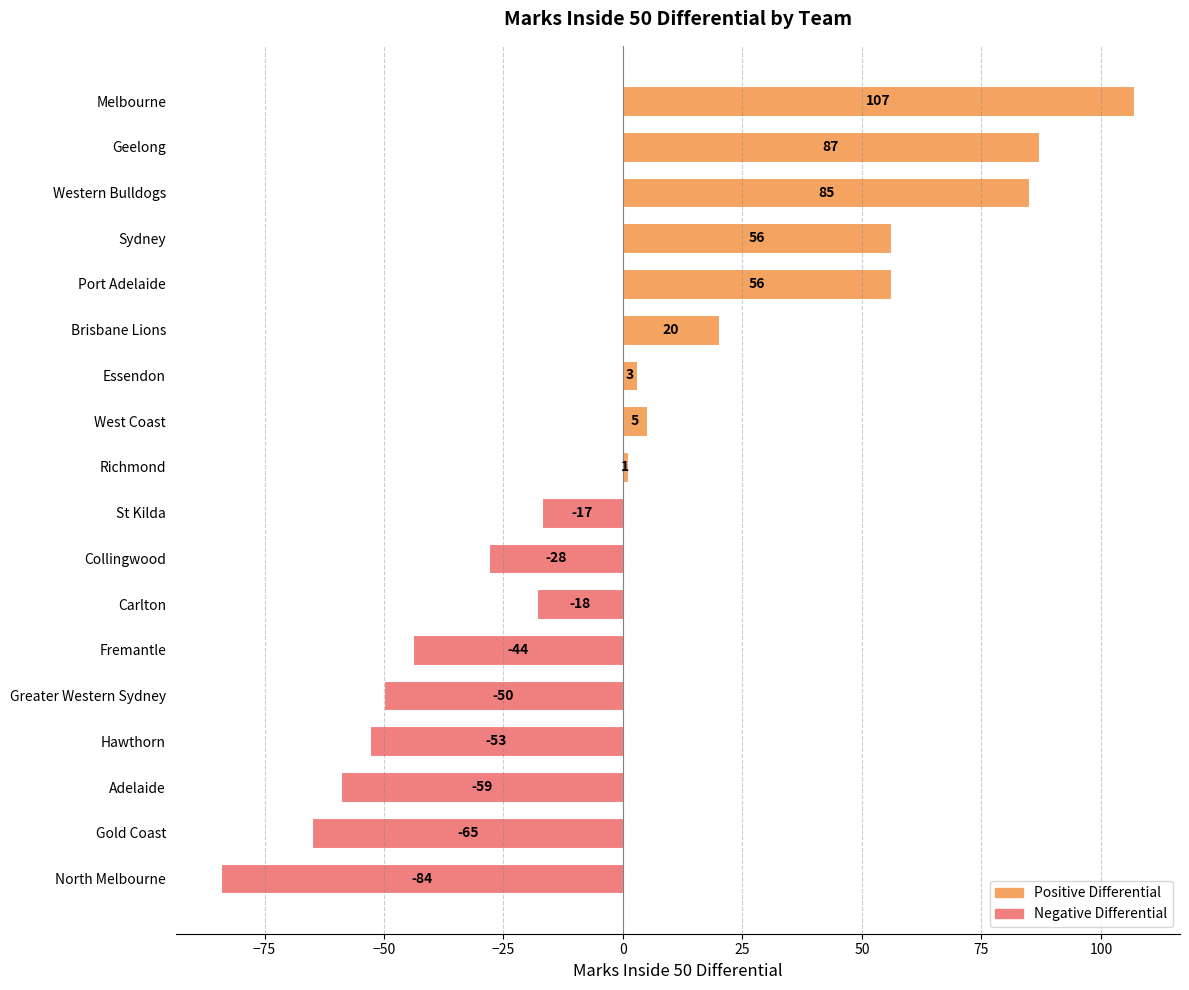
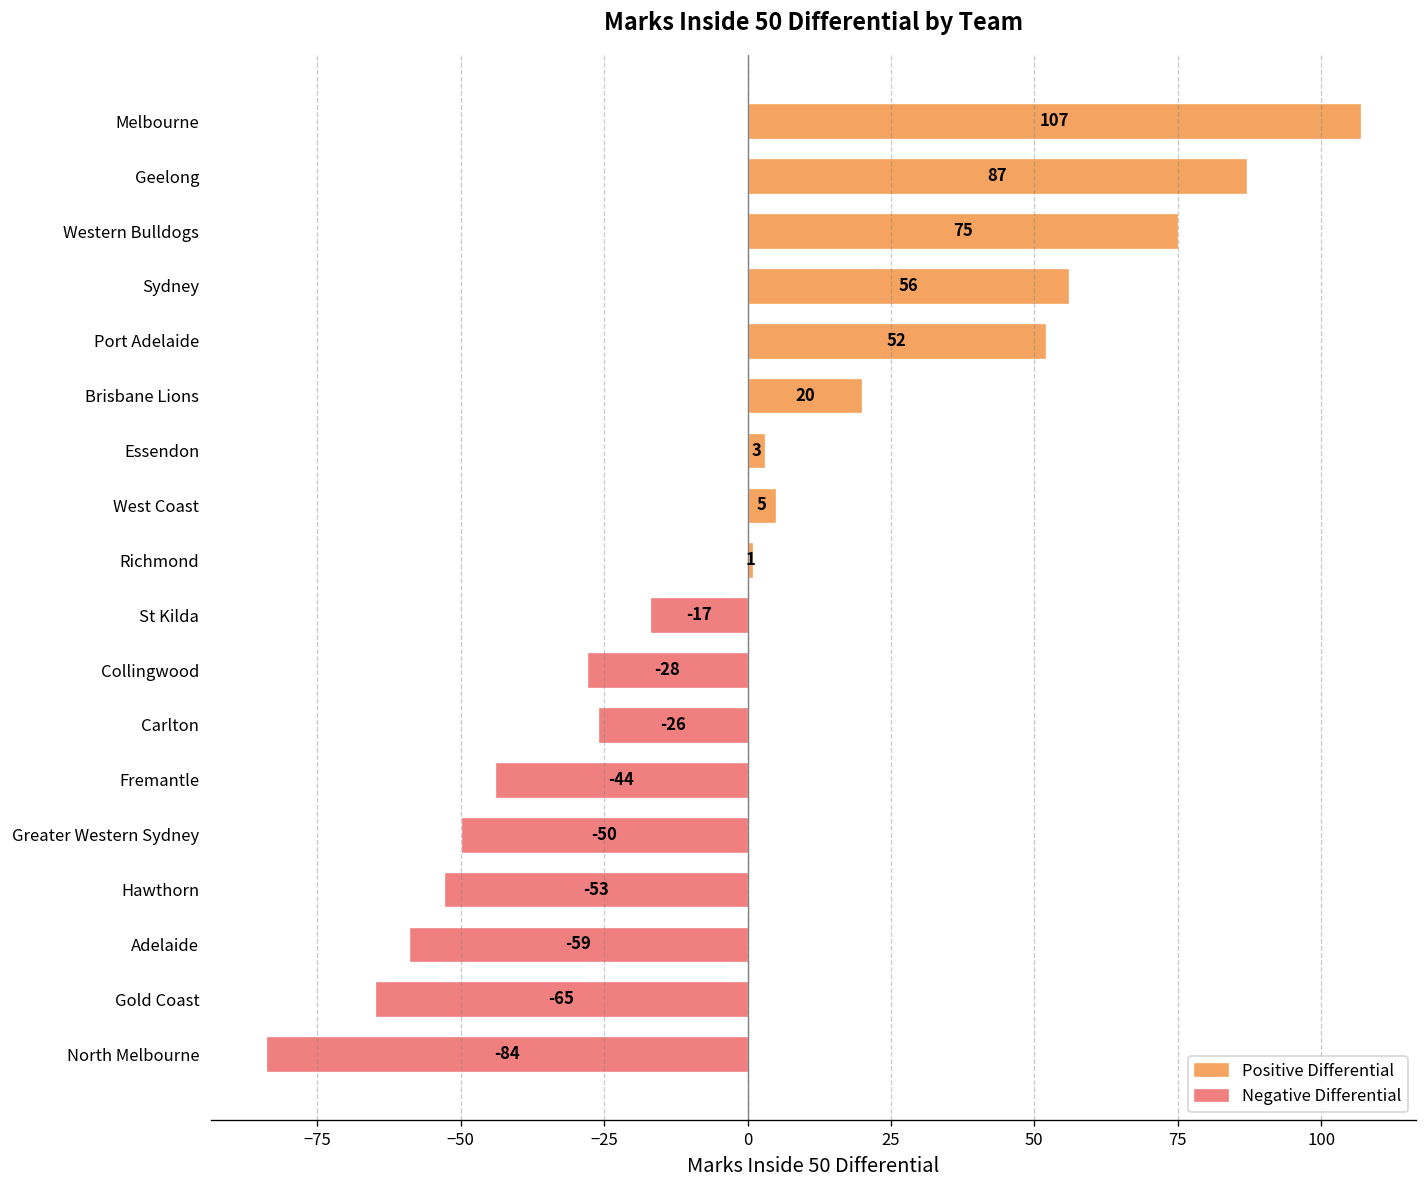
Western Bulldogs: 85 -> 75
Port Adelaide: 56 -> 52
Carlton: -18 -> -26
